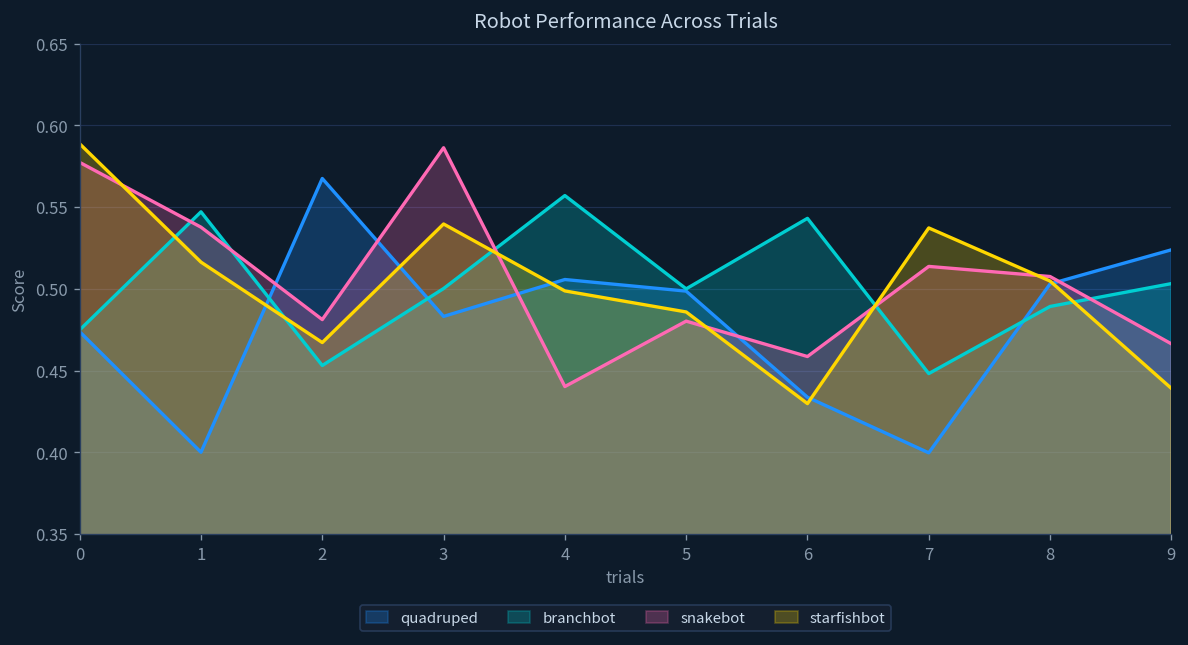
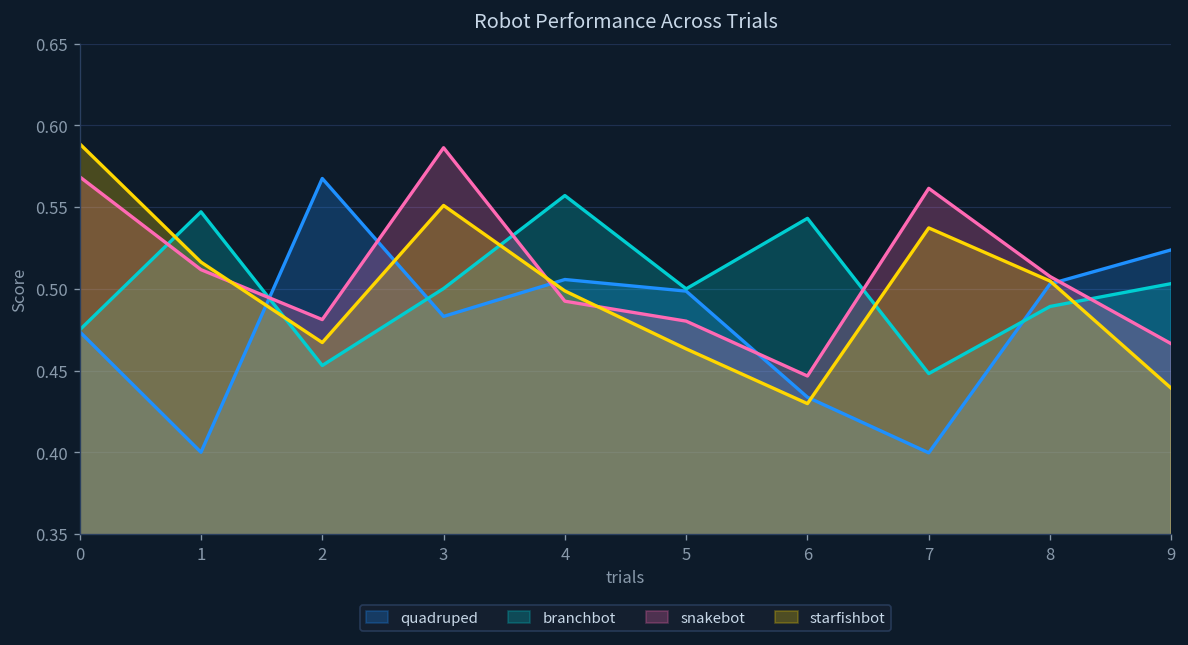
snakebot, 0: 0.577 -> 0.569
snakebot, 1: 0.538 -> 0.512
starfishbot, 3: 0.540 -> 0.551
snakebot, 4: 0.440 -> 0.492
starfishbot, 5: 0.486 -> 0.463
snakebot, 6: 0.459 -> 0.447
snakebot, 7: 0.514 -> 0.561
